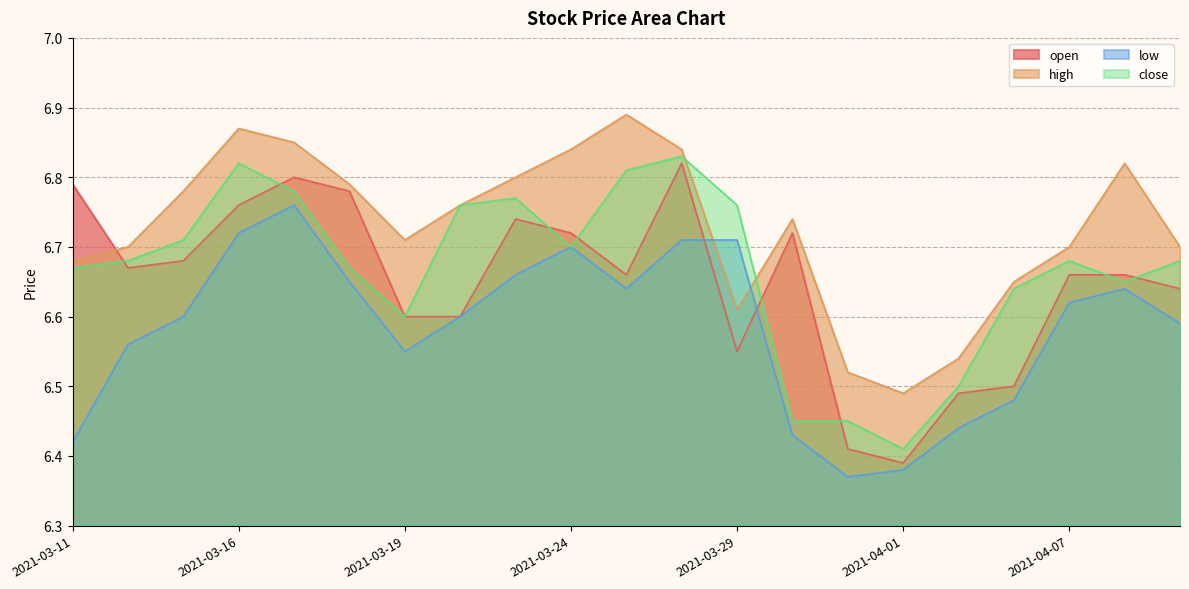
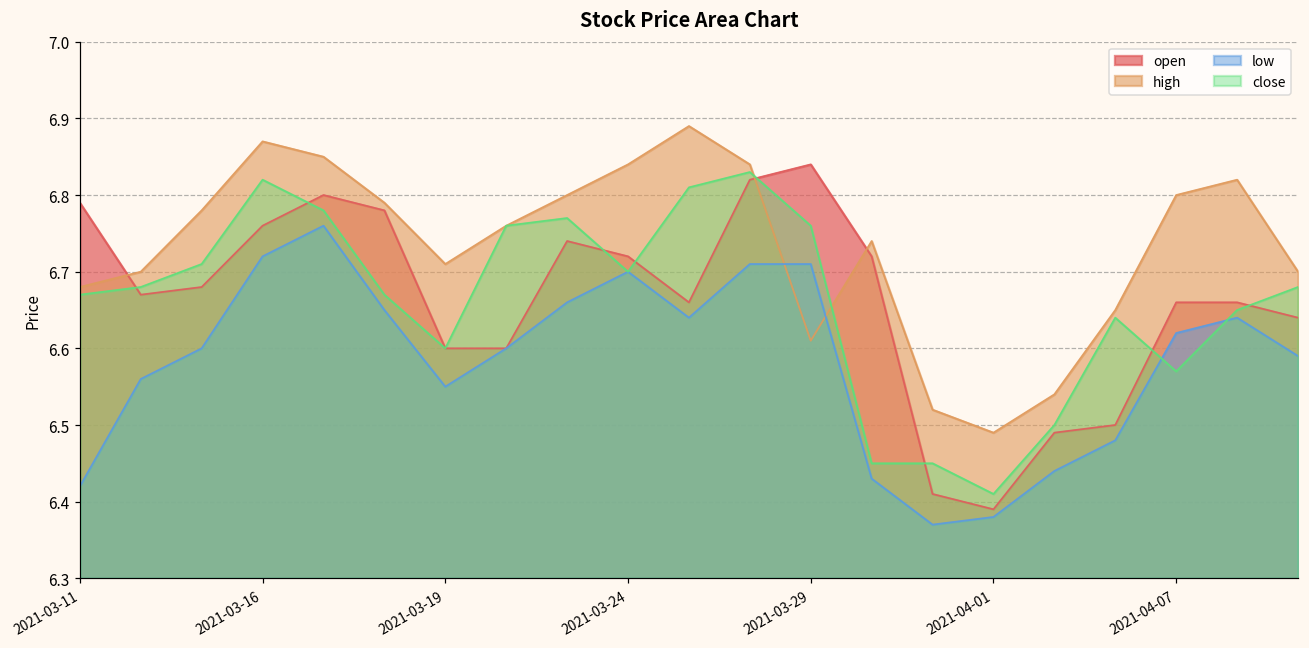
open, 2021-03-29: 6.55 -> 6.84
high, 2021-04-07: 6.7 -> 6.8
close, 2021-04-07: 6.68 -> 6.57
